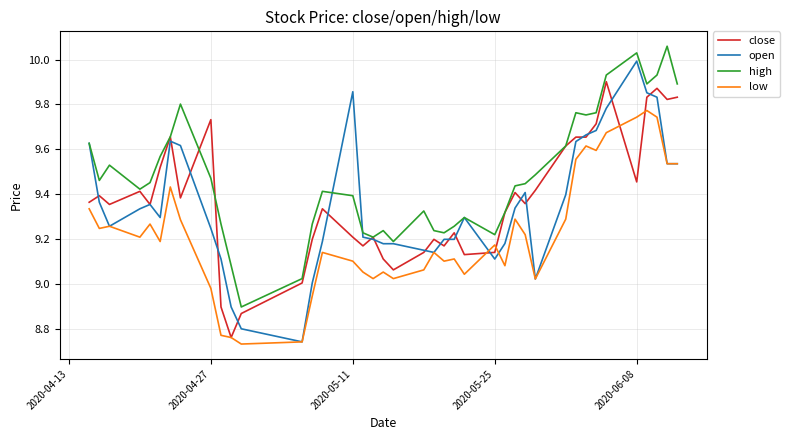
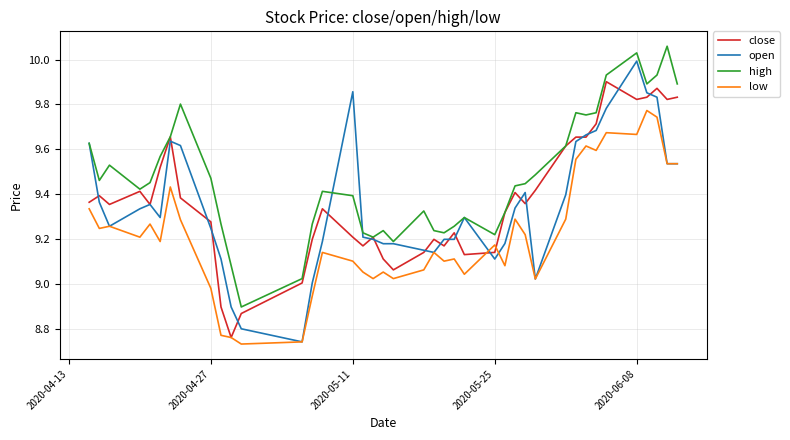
close, 2020-04-27: 9.73 -> 9.28
close, 2020-06-08: 9.45 -> 9.82
low, 2020-06-08: 9.74 -> 9.67
